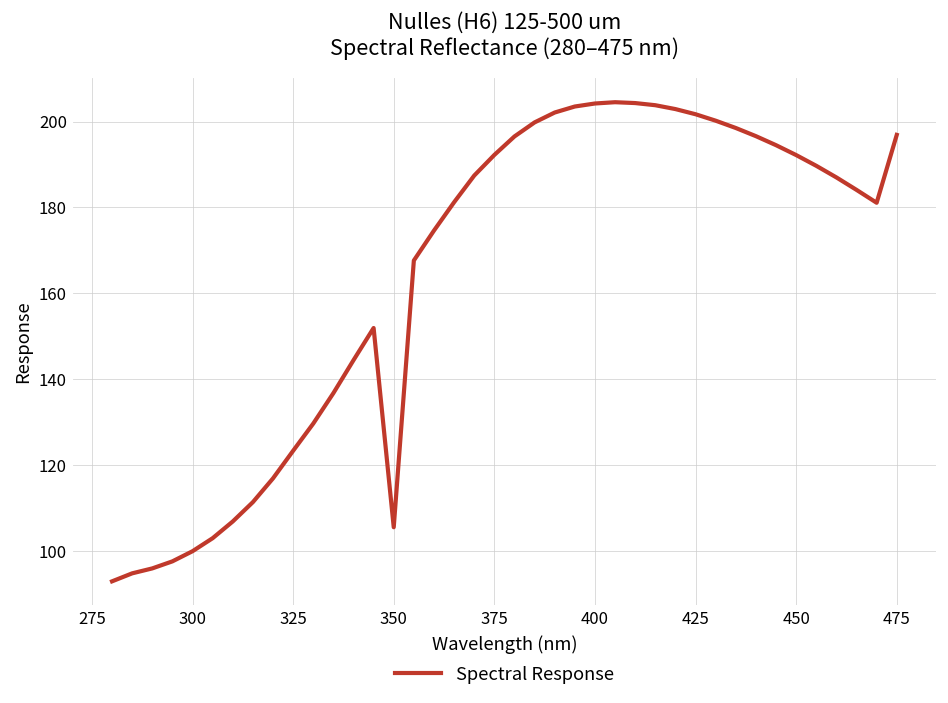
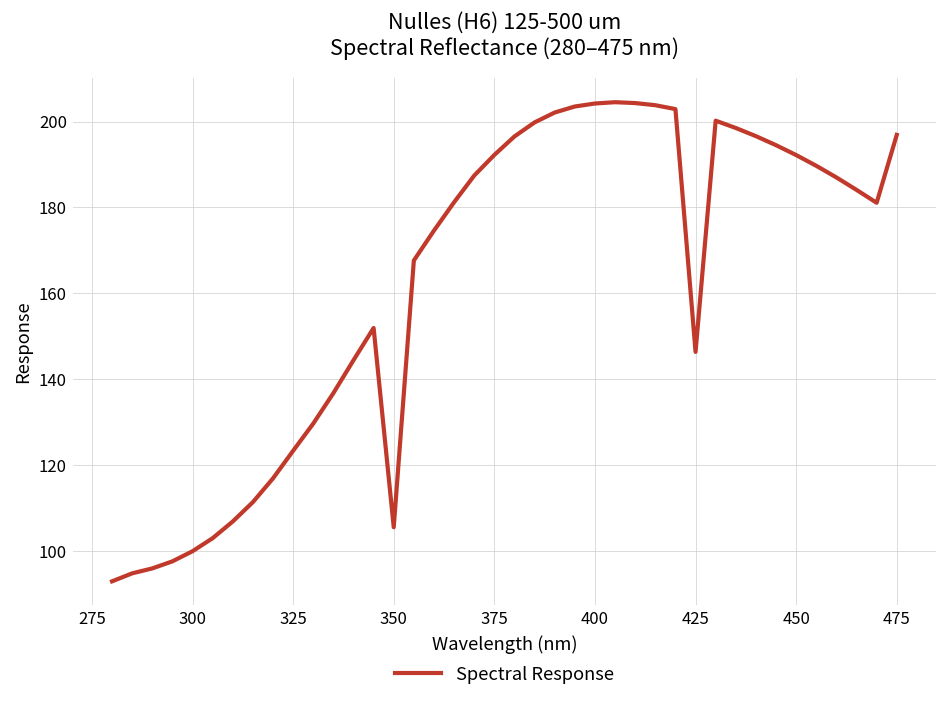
425: 202 -> 146
